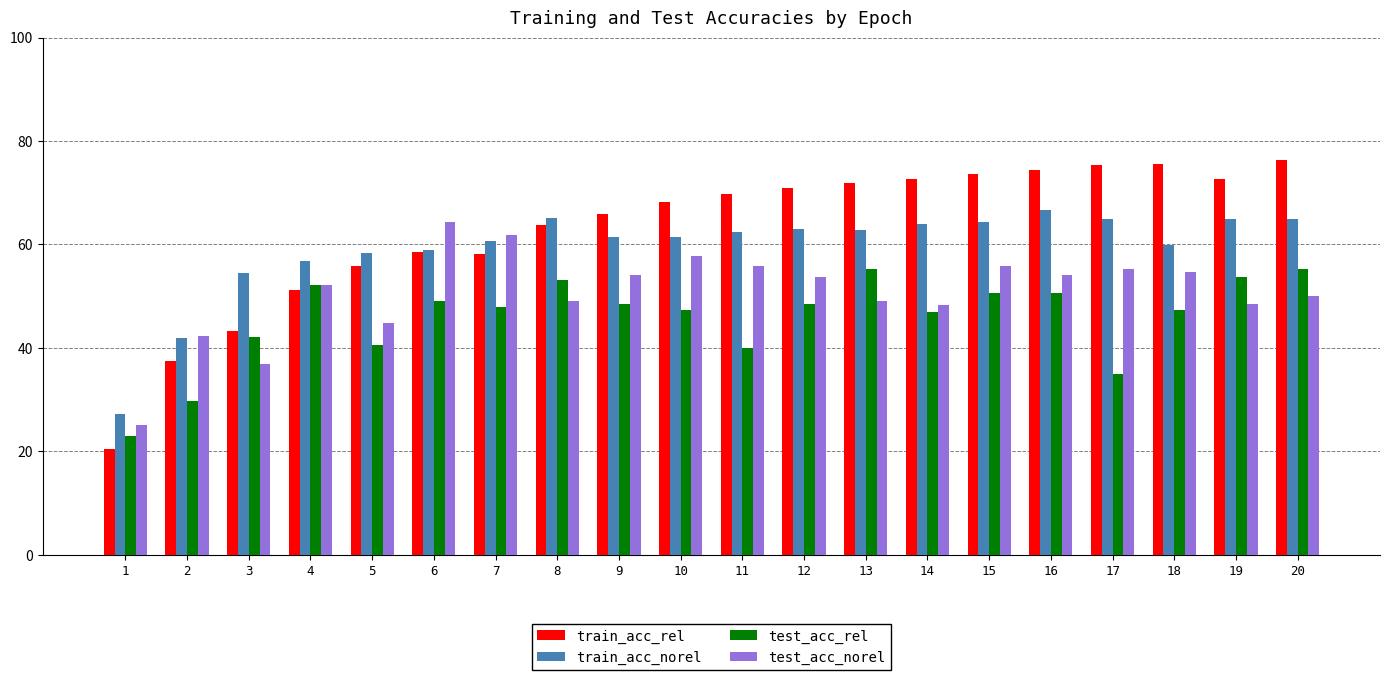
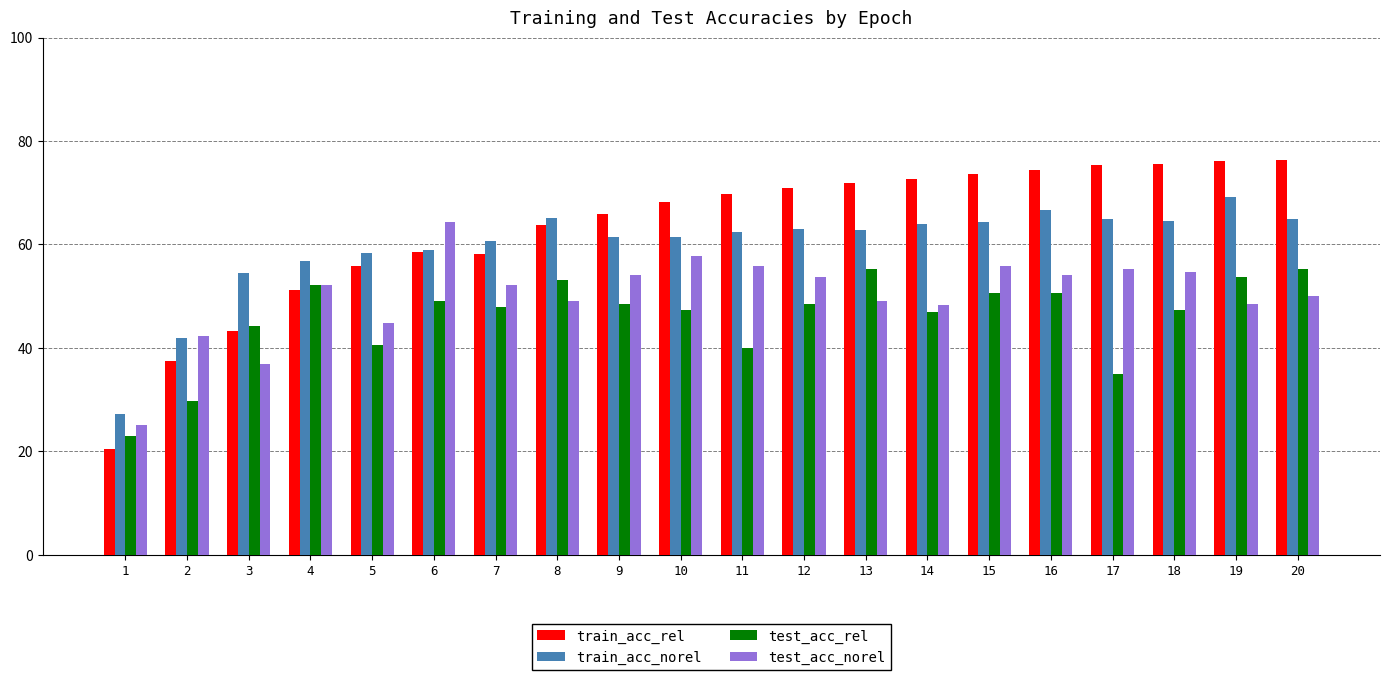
test_acc_rel, 3: 42 -> 44
test_acc_norel, 7: 62 -> 52
train_acc_norel, 18: 60 -> 64
train_acc_rel, 19: 73 -> 76
train_acc_norel, 19: 65 -> 69
